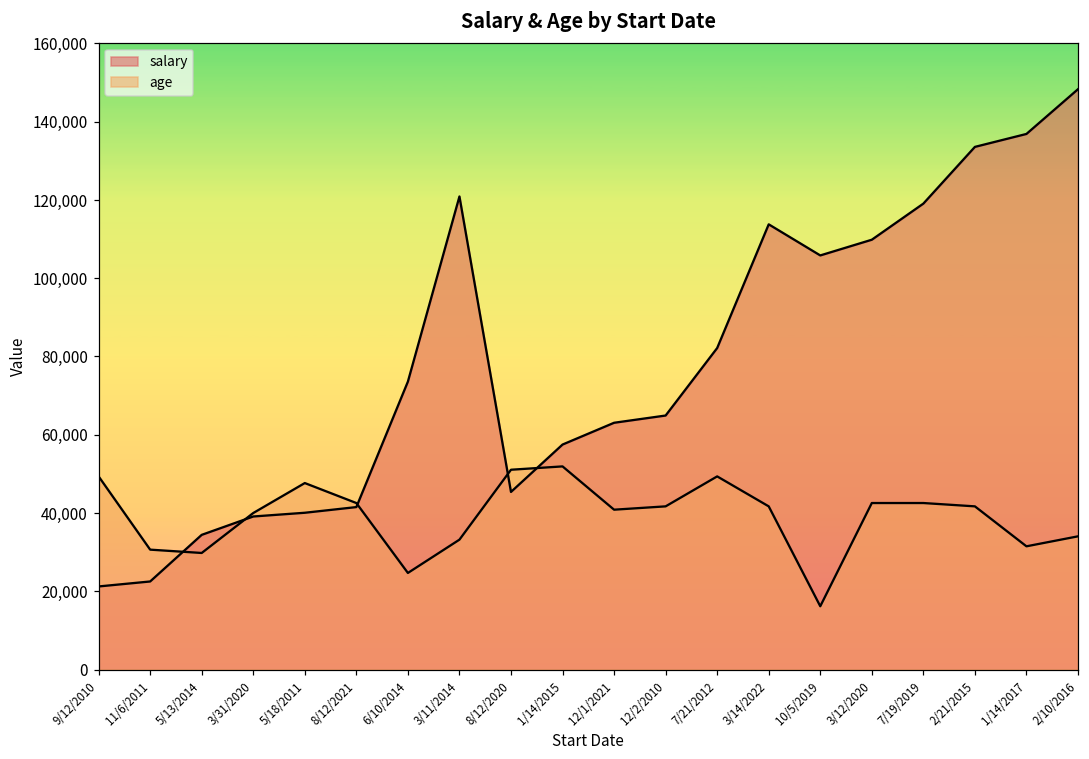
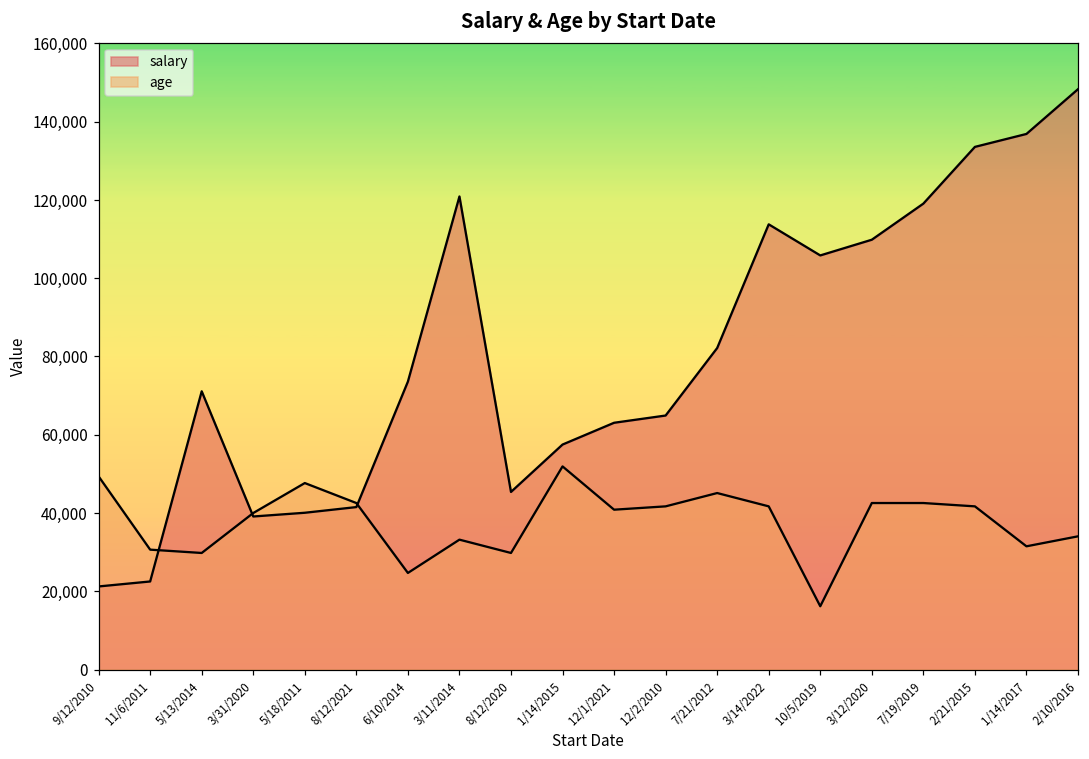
salary, 5/13/2014: 34,000 -> 71,000
age, 8/12/2020: 51,000 -> 30,000
age, 7/21/2012: 49,000 -> 45,000
